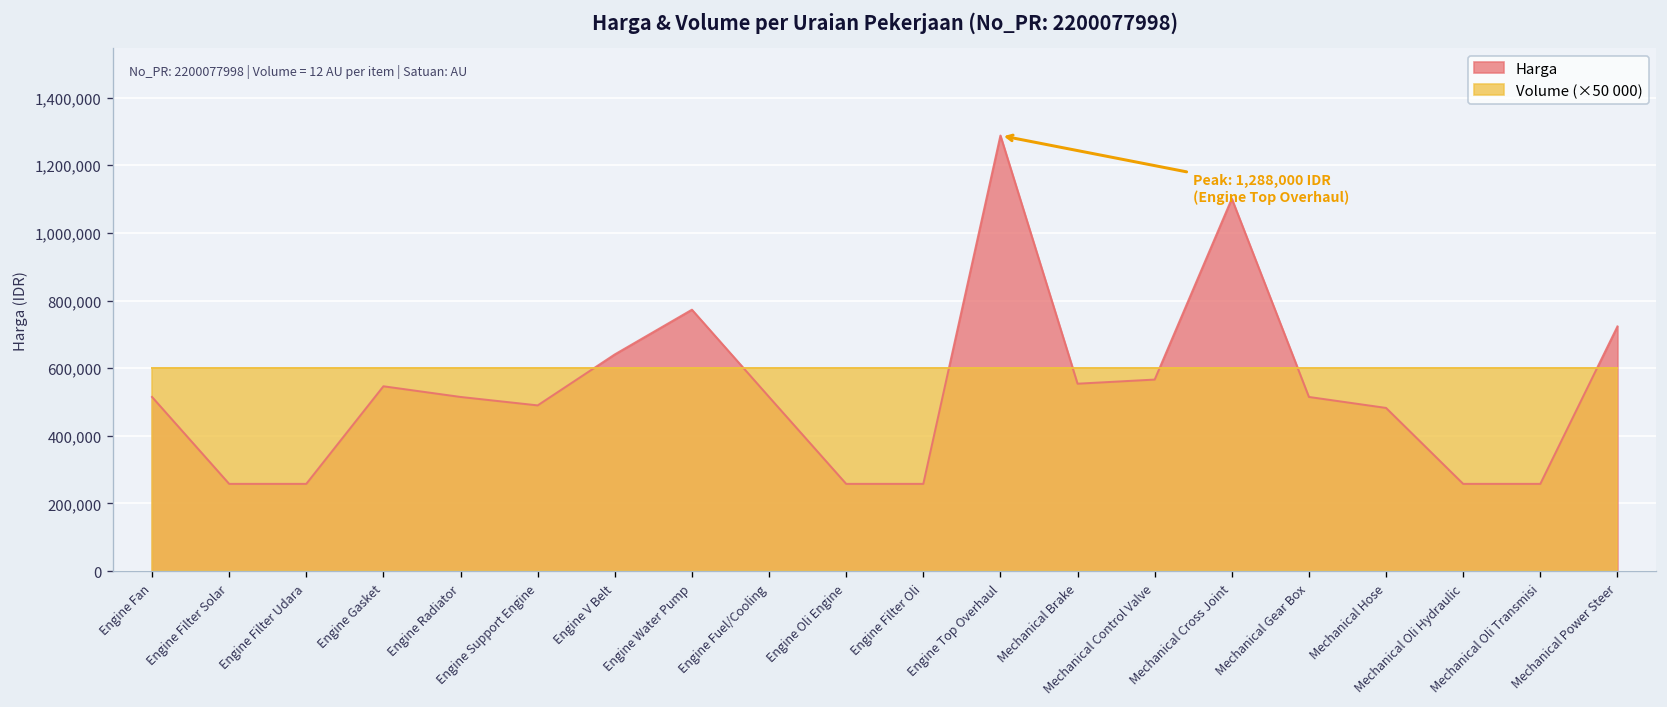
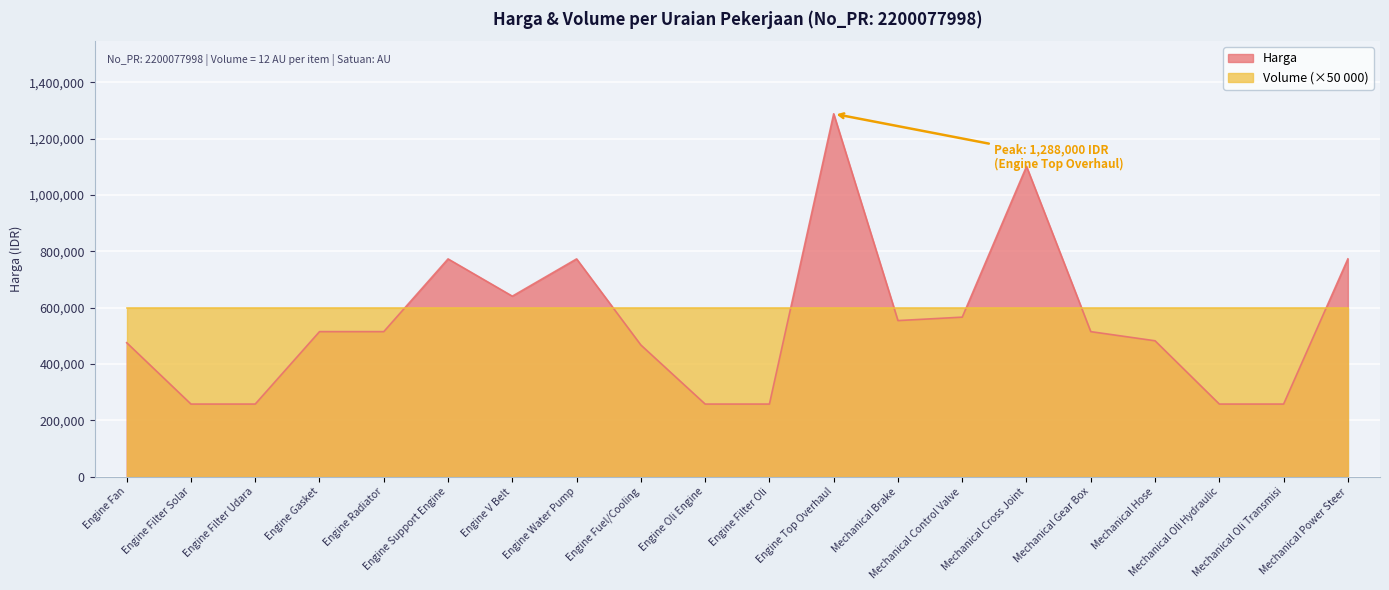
Harga, Engine Fan: 520,000 -> 480,000
Harga, Engine Gasket: 550,000 -> 520,000
Harga, Engine Support Engine: 490,000 -> 770,000
Harga, Engine Fuel/Cooling: 520,000 -> 470,000
Harga, Mechanical Power Steer: 720,000 -> 770,000
